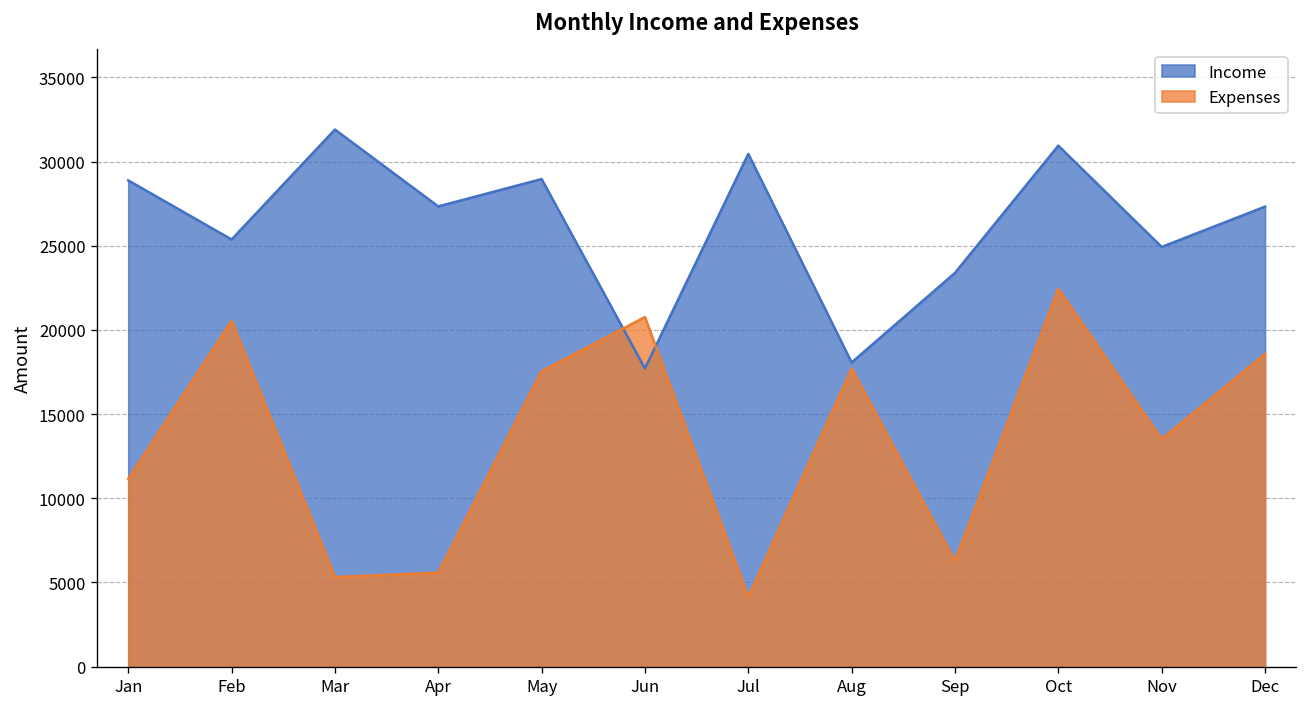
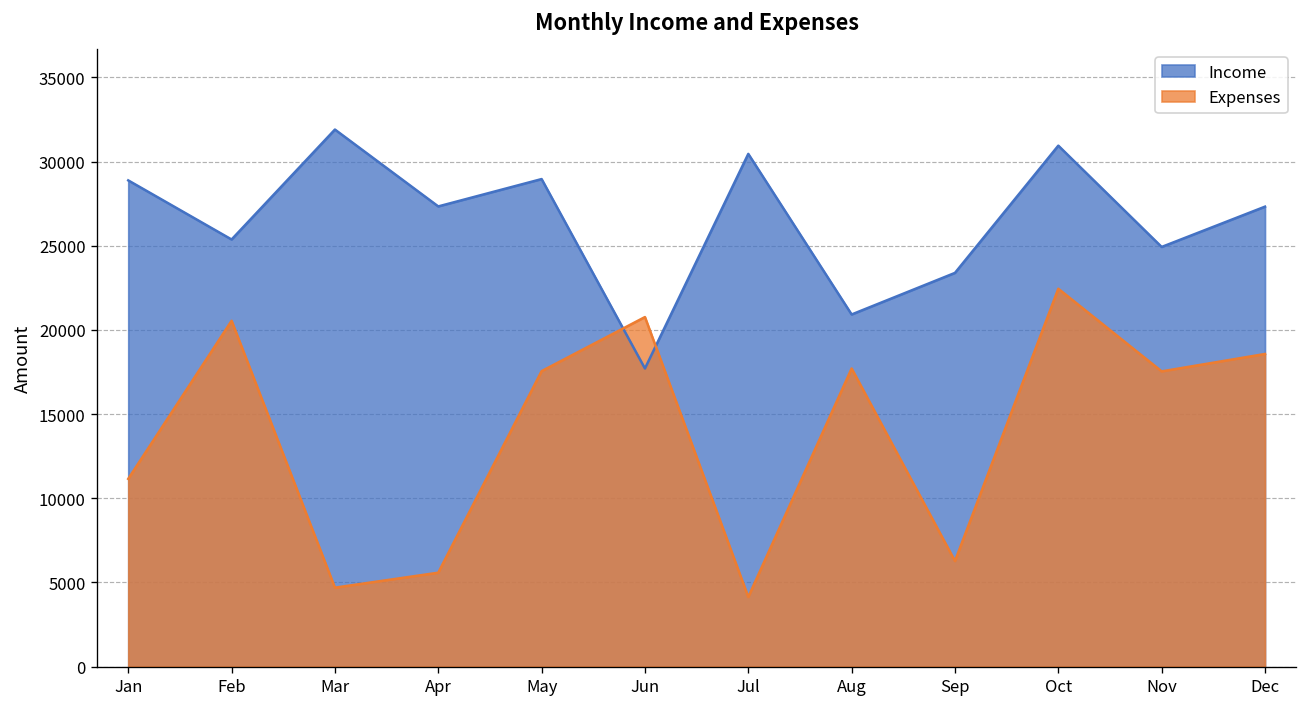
Expenses, Mar: 5300 -> 4700
Income, Aug: 18100 -> 20900
Expenses, Nov: 13500 -> 17500
